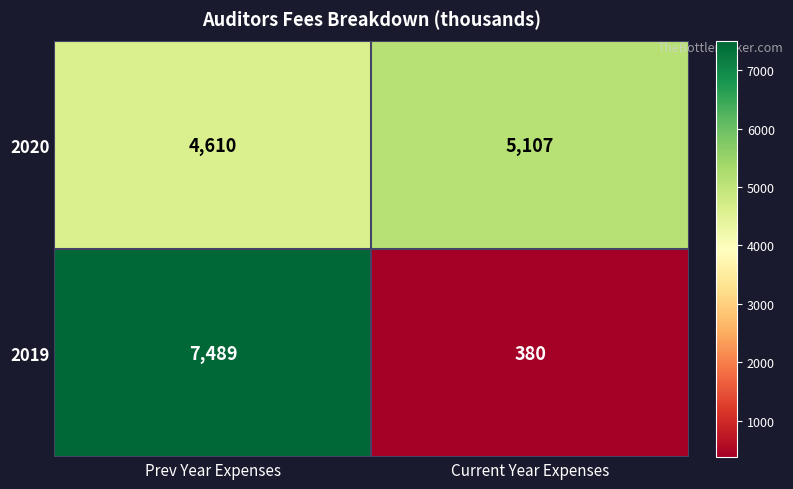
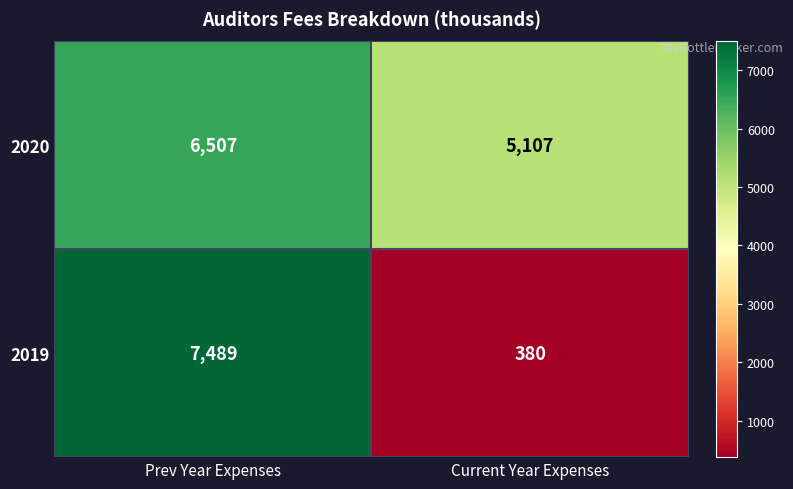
2020, Prev Year Expenses: 4,610 -> 6,507
